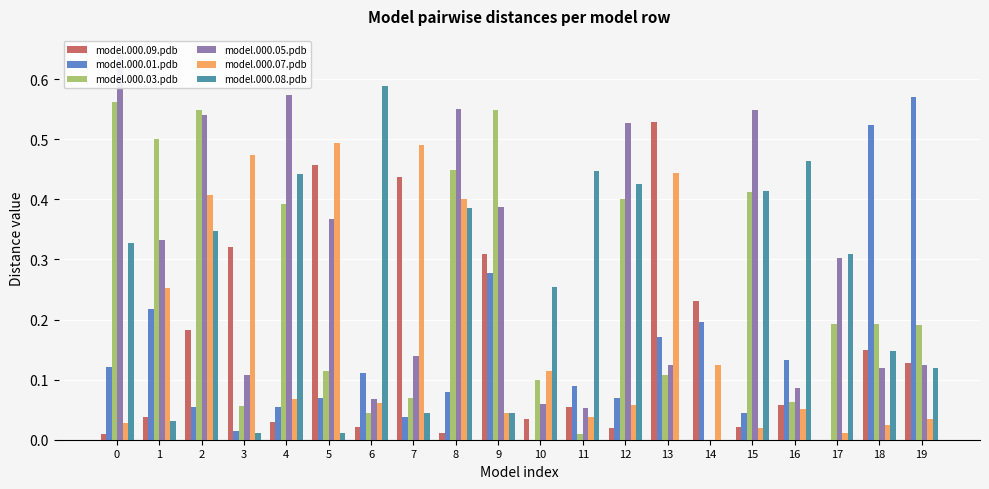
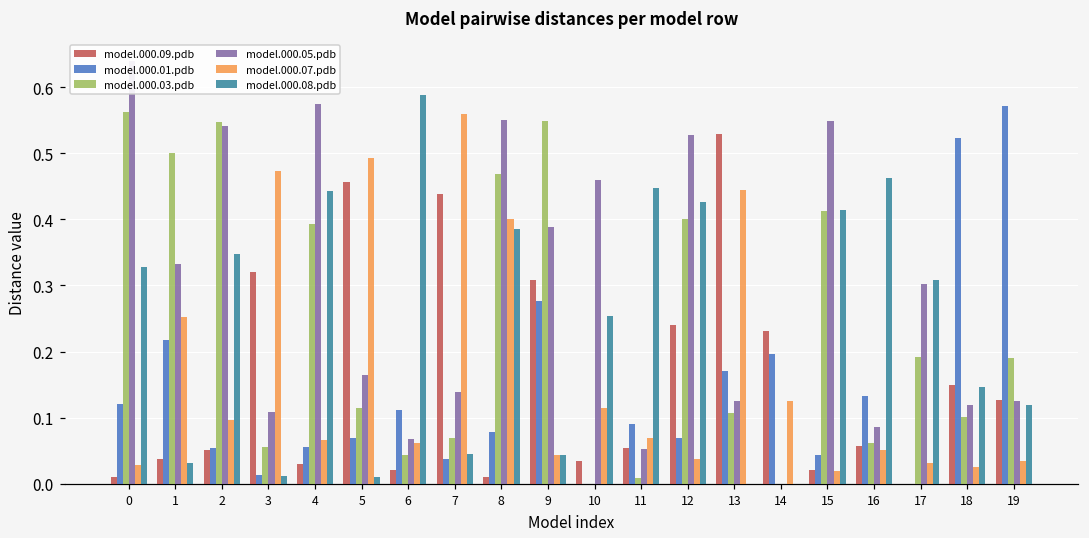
model.000.09.pdb, 2: 0.18 -> 0.05
model.000.07.pdb, 2: 0.41 -> 0.10
model.000.05.pdb, 5: 0.37 -> 0.16
model.000.07.pdb, 7: 0.49 -> 0.56
model.000.03.pdb, 8: 0.45 -> 0.47
model.000.03.pdb, 10: 0.1 -> 0.0
model.000.05.pdb, 10: 0.06 -> 0.46
model.000.07.pdb, 11: 0.04 -> 0.07
model.000.09.pdb, 12: 0.02 -> 0.24
model.000.07.pdb, 12: 0.06 -> 0.04
model.000.07.pdb, 17: 0.01 -> 0.03
model.000.03.pdb, 18: 0.19 -> 0.10
